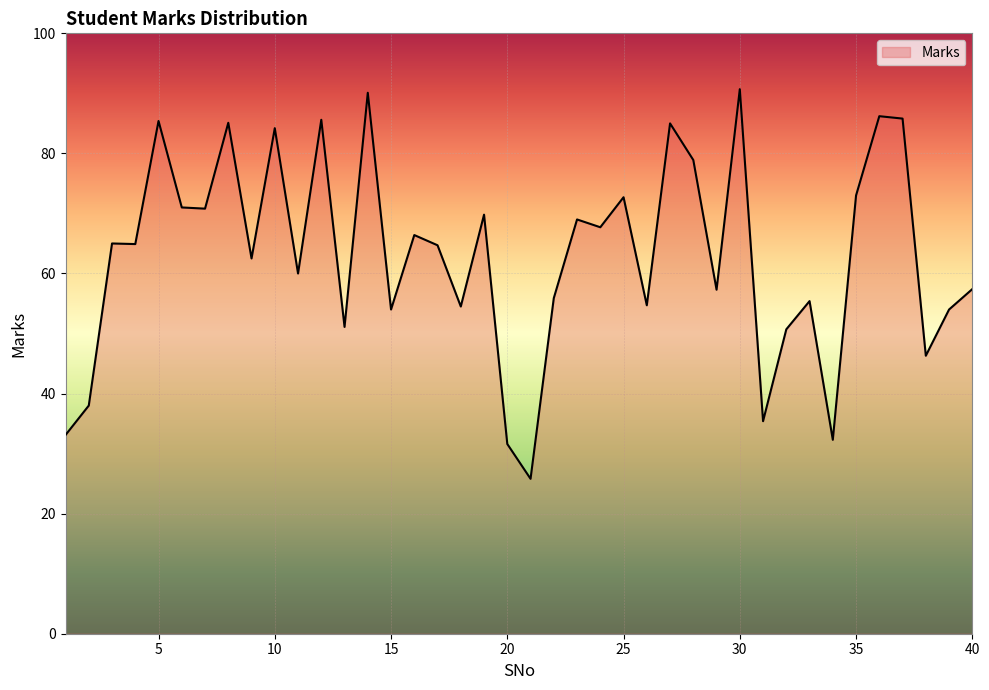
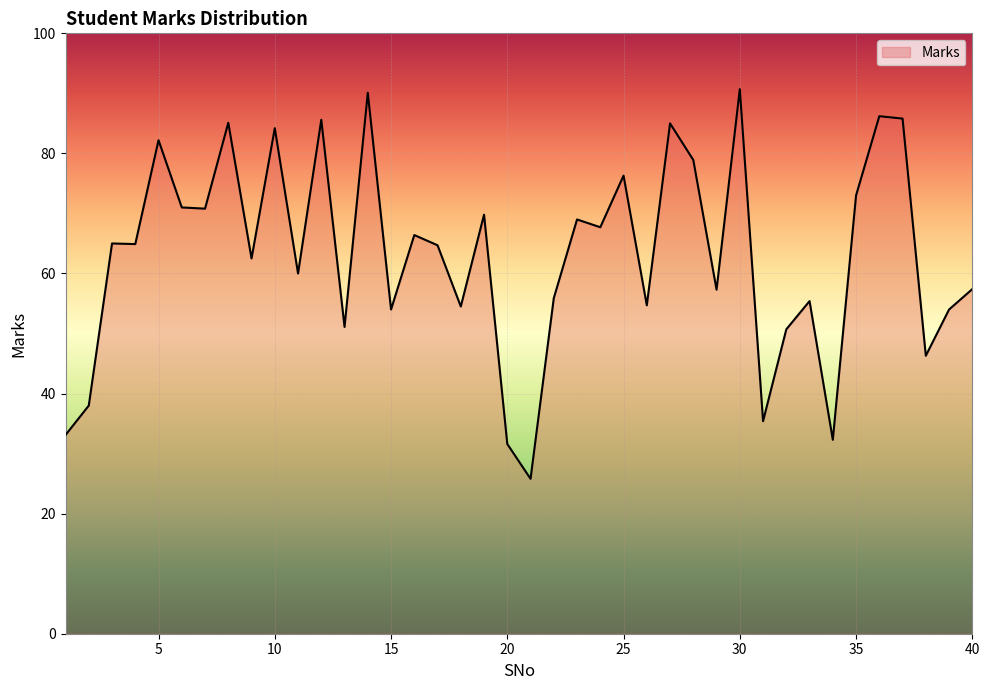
5: 85 -> 82
25: 73 -> 76
